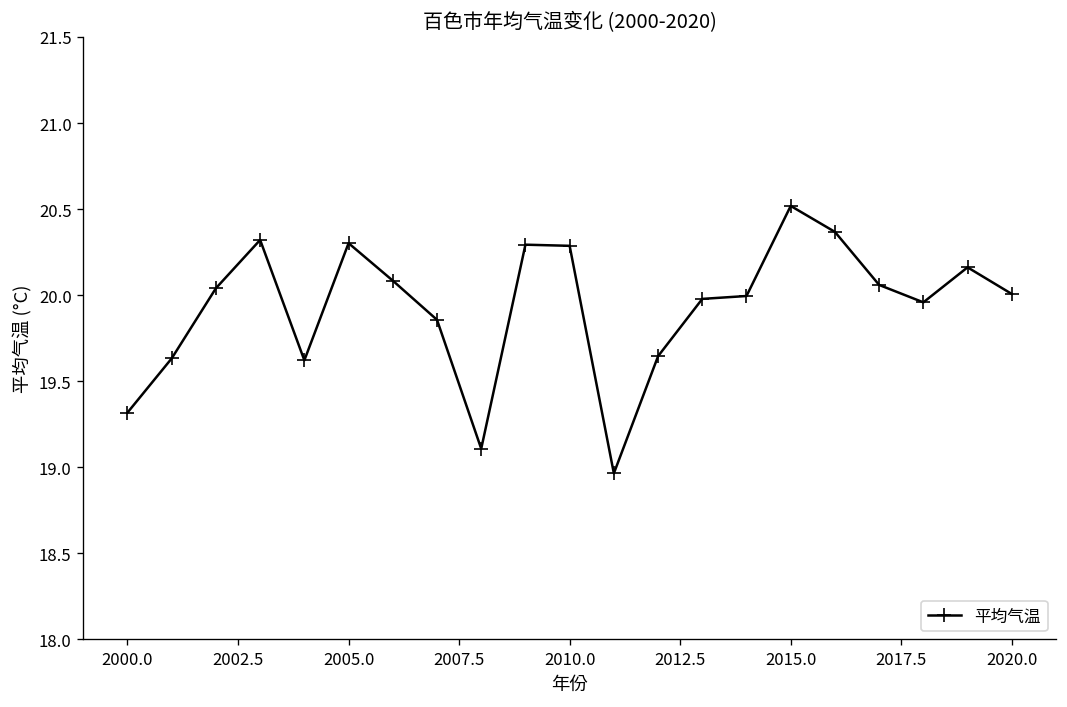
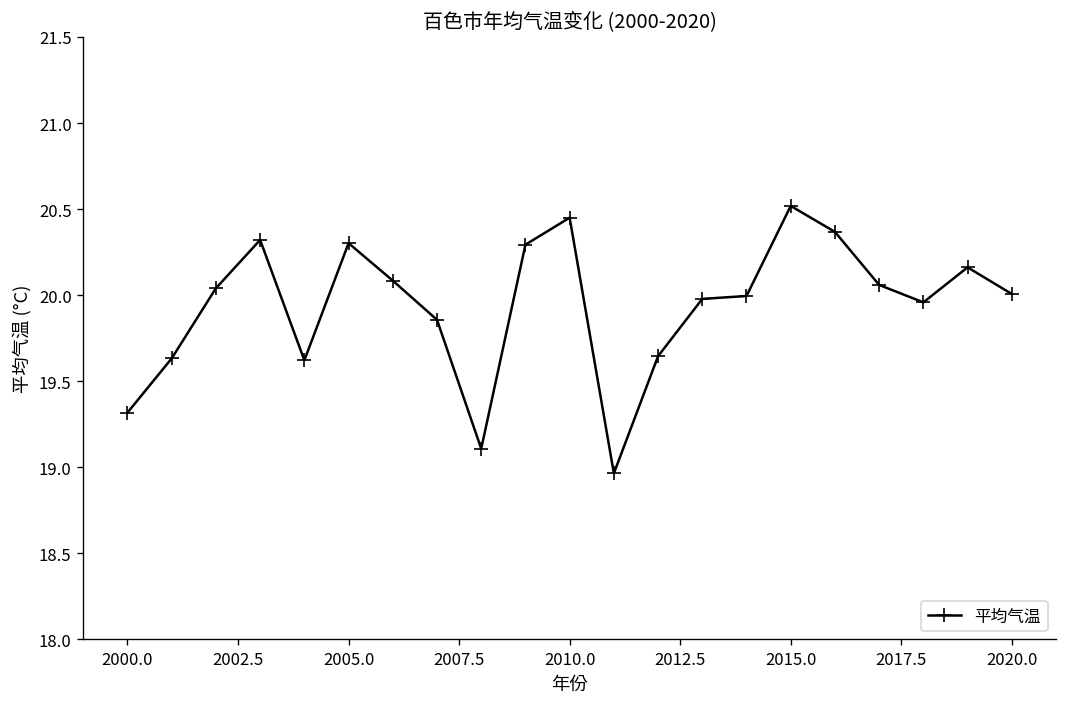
2010.0: 20.29 -> 20.45
